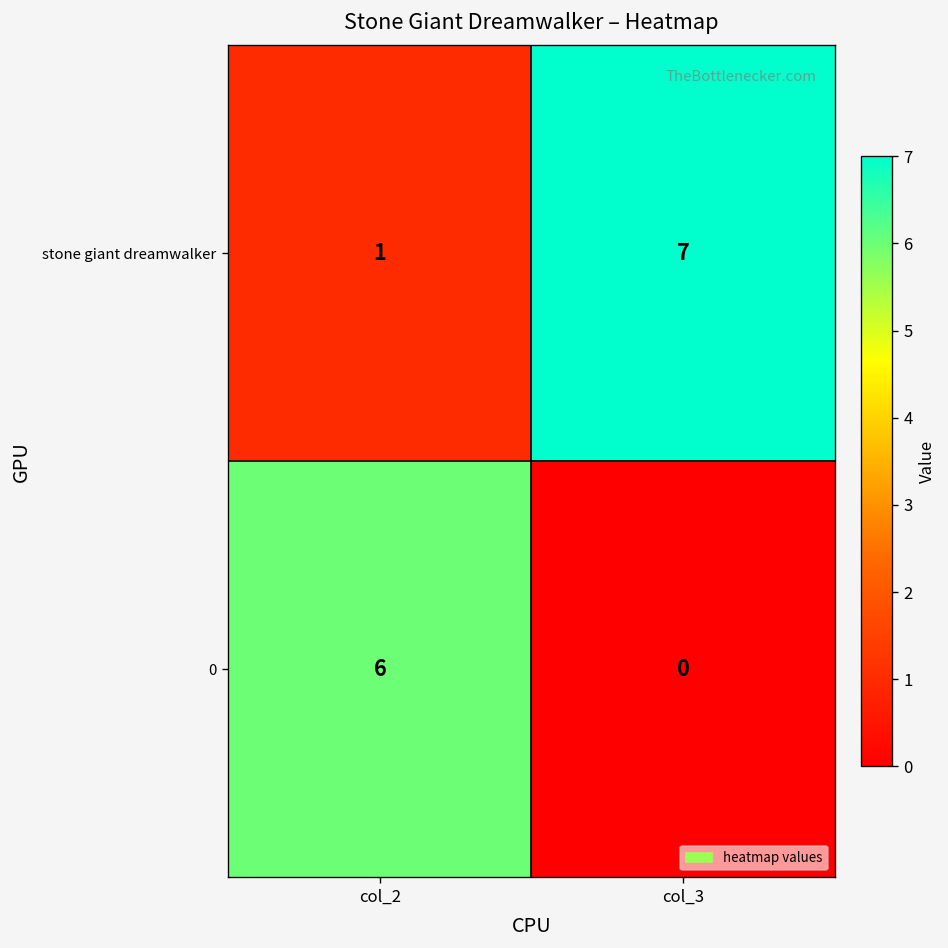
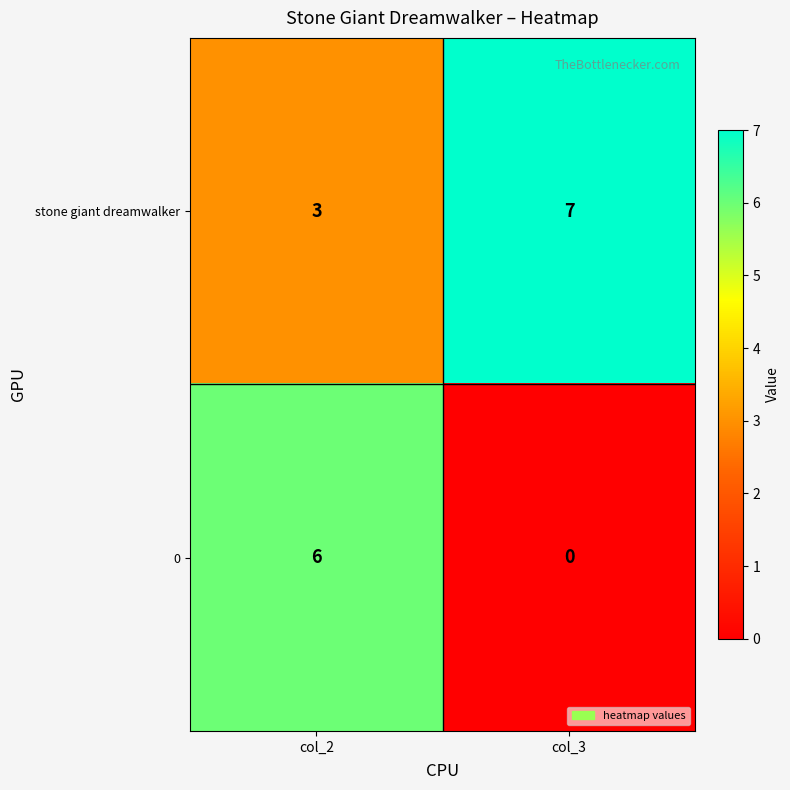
stone giant dreamwalker, col_2: 1 -> 3
